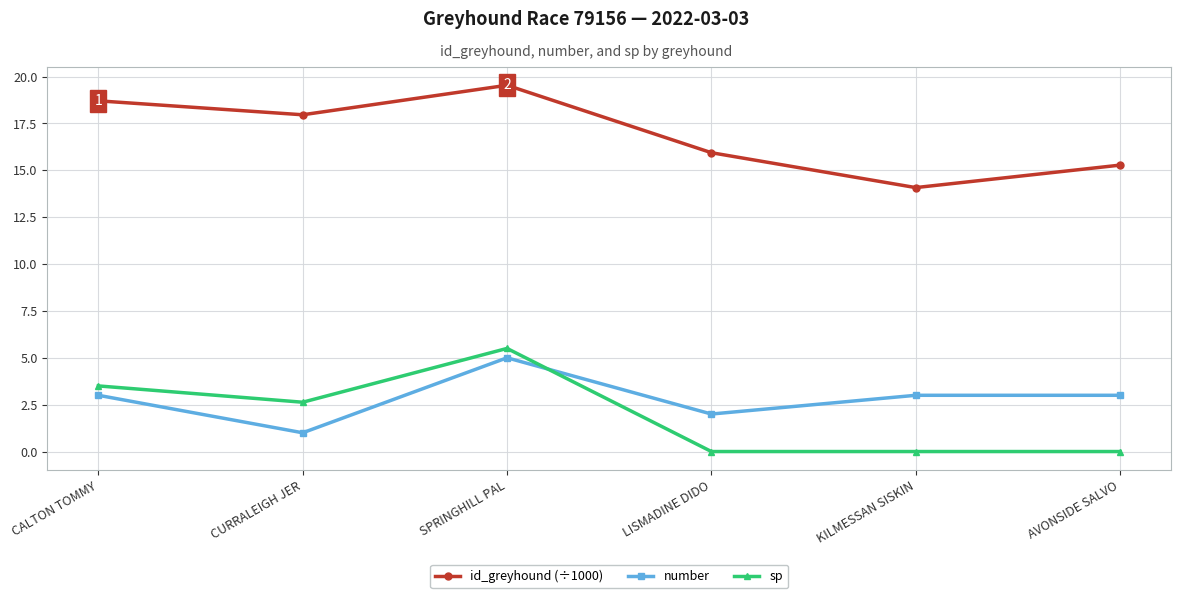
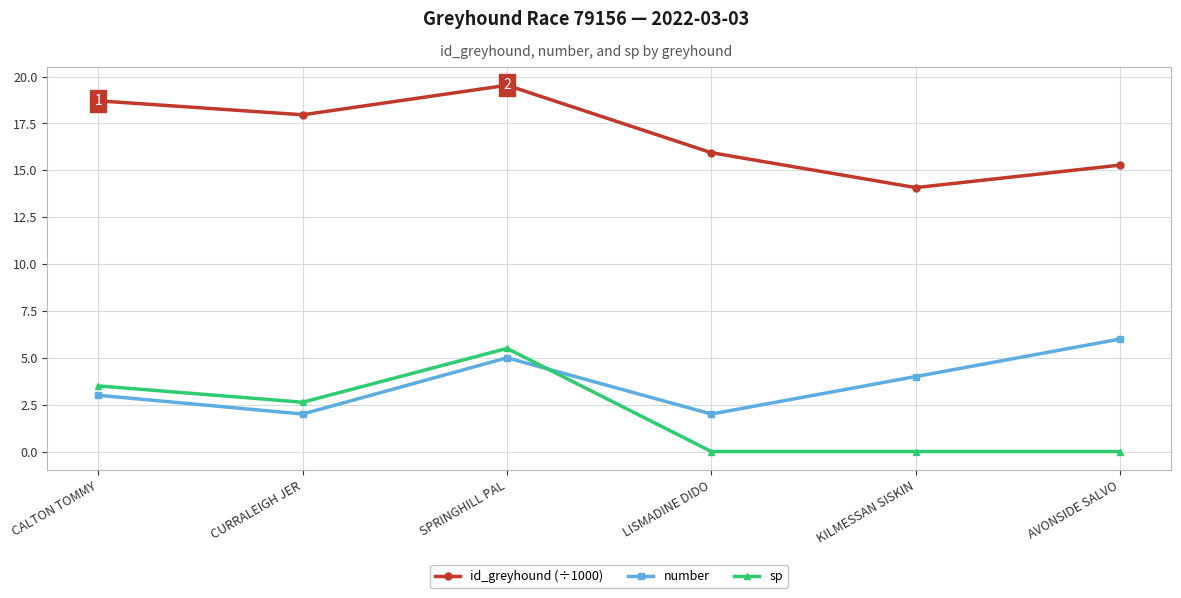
number, CURRALEIGH JER: 1 -> 2
number, KILMESSAN SISKIN: 3 -> 4
number, AVONSIDE SALVO: 3 -> 6
